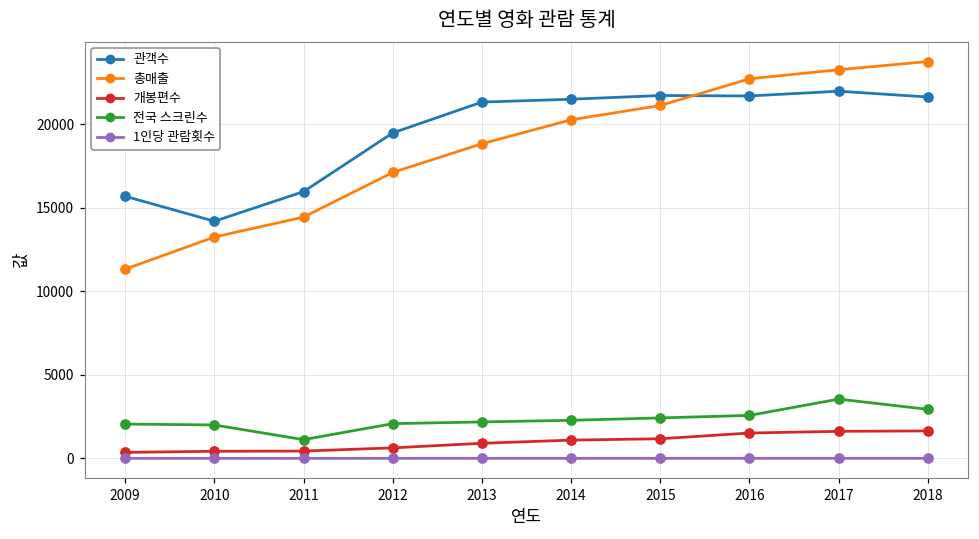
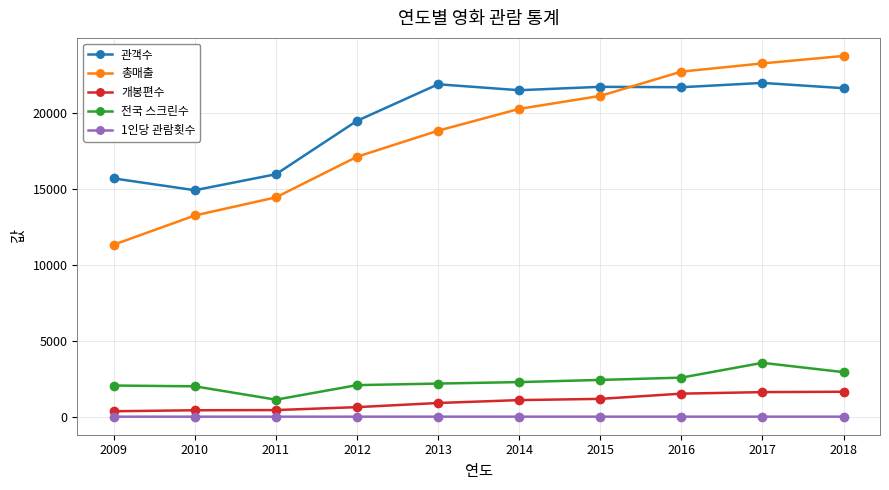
관객수, 2010: 14200 -> 14900
관객수, 2013: 21300 -> 21900
